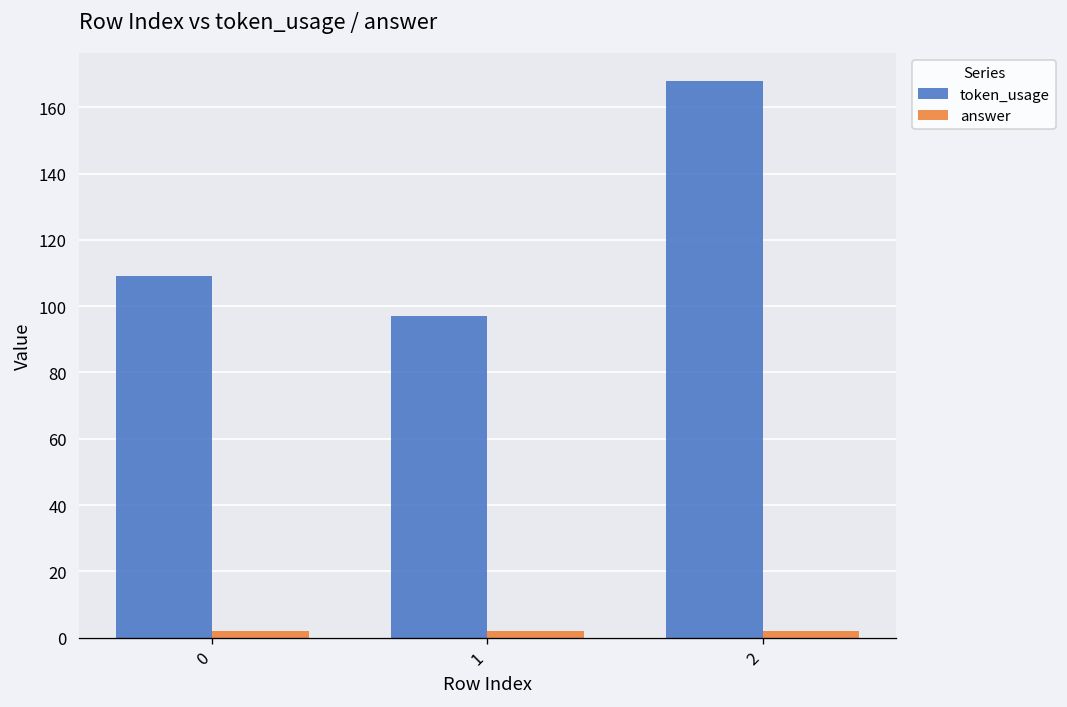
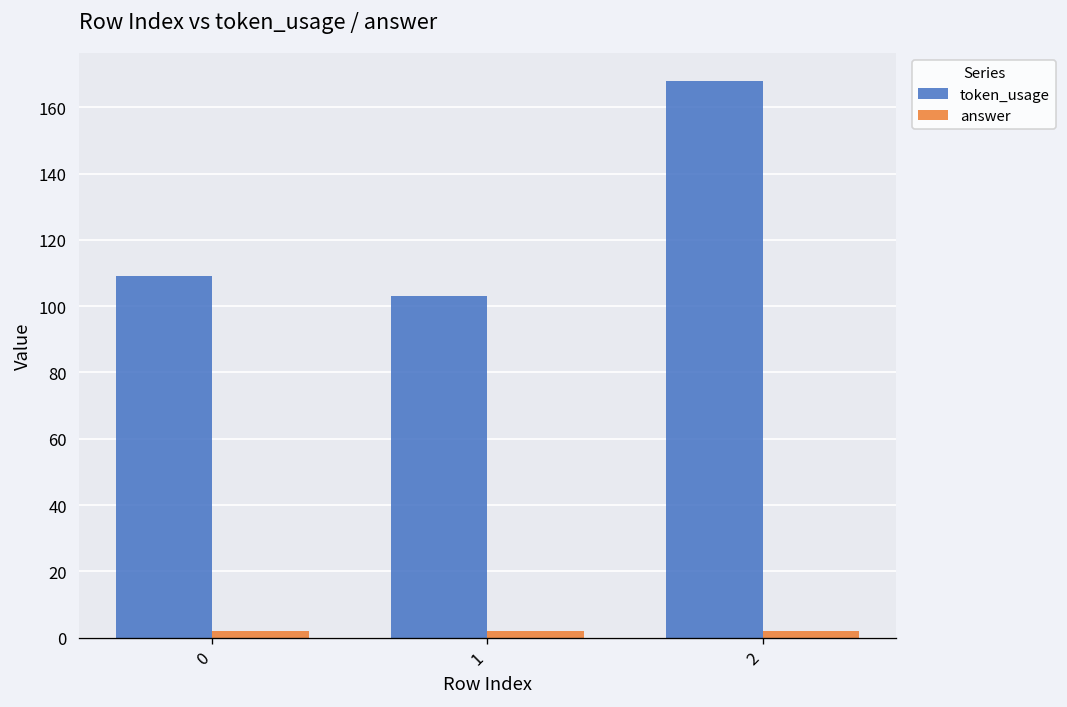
token_usage, 1: 97 -> 103
